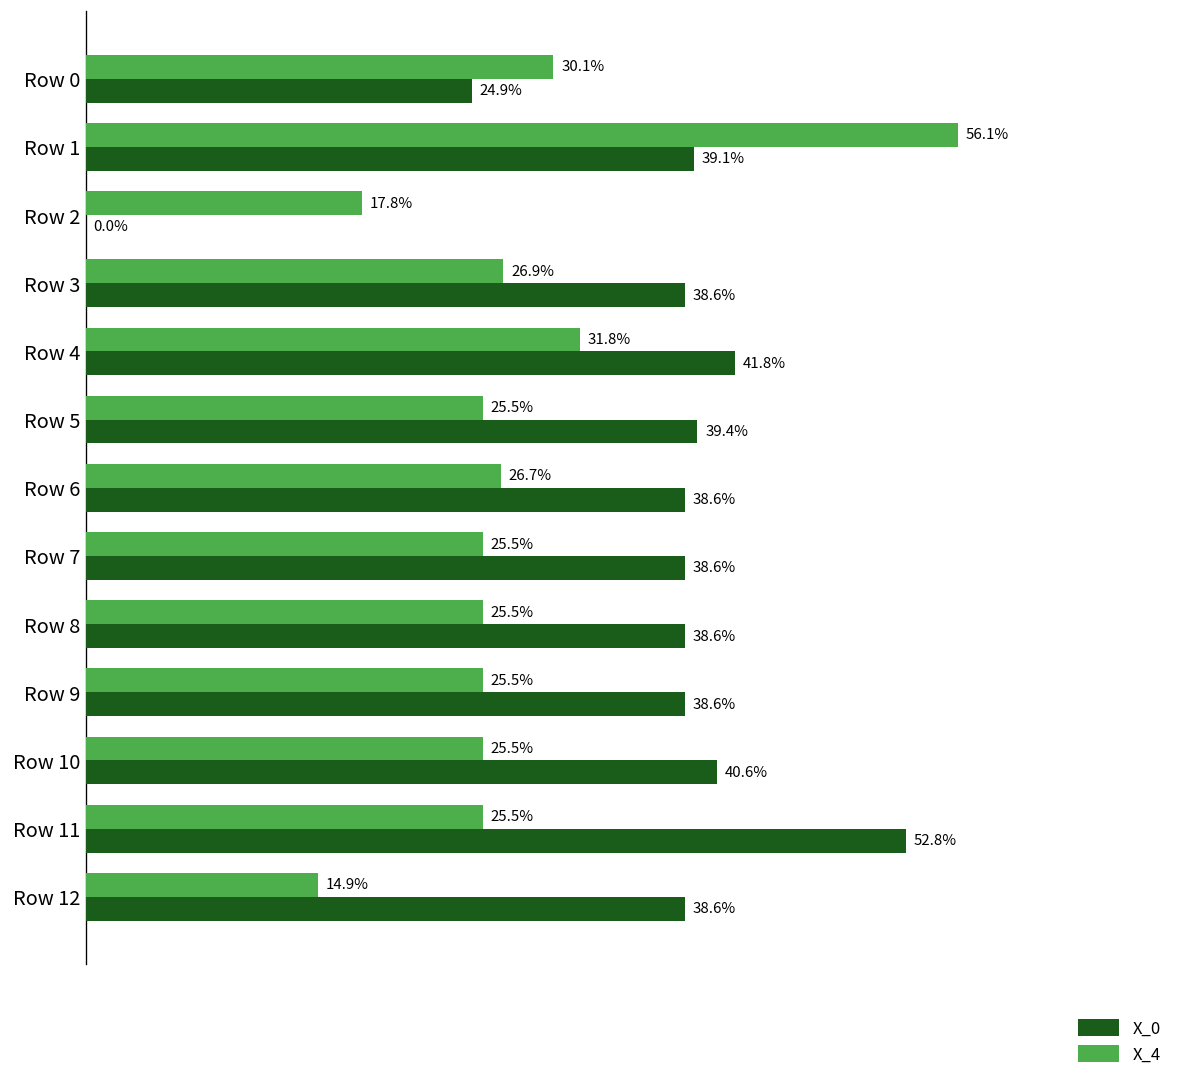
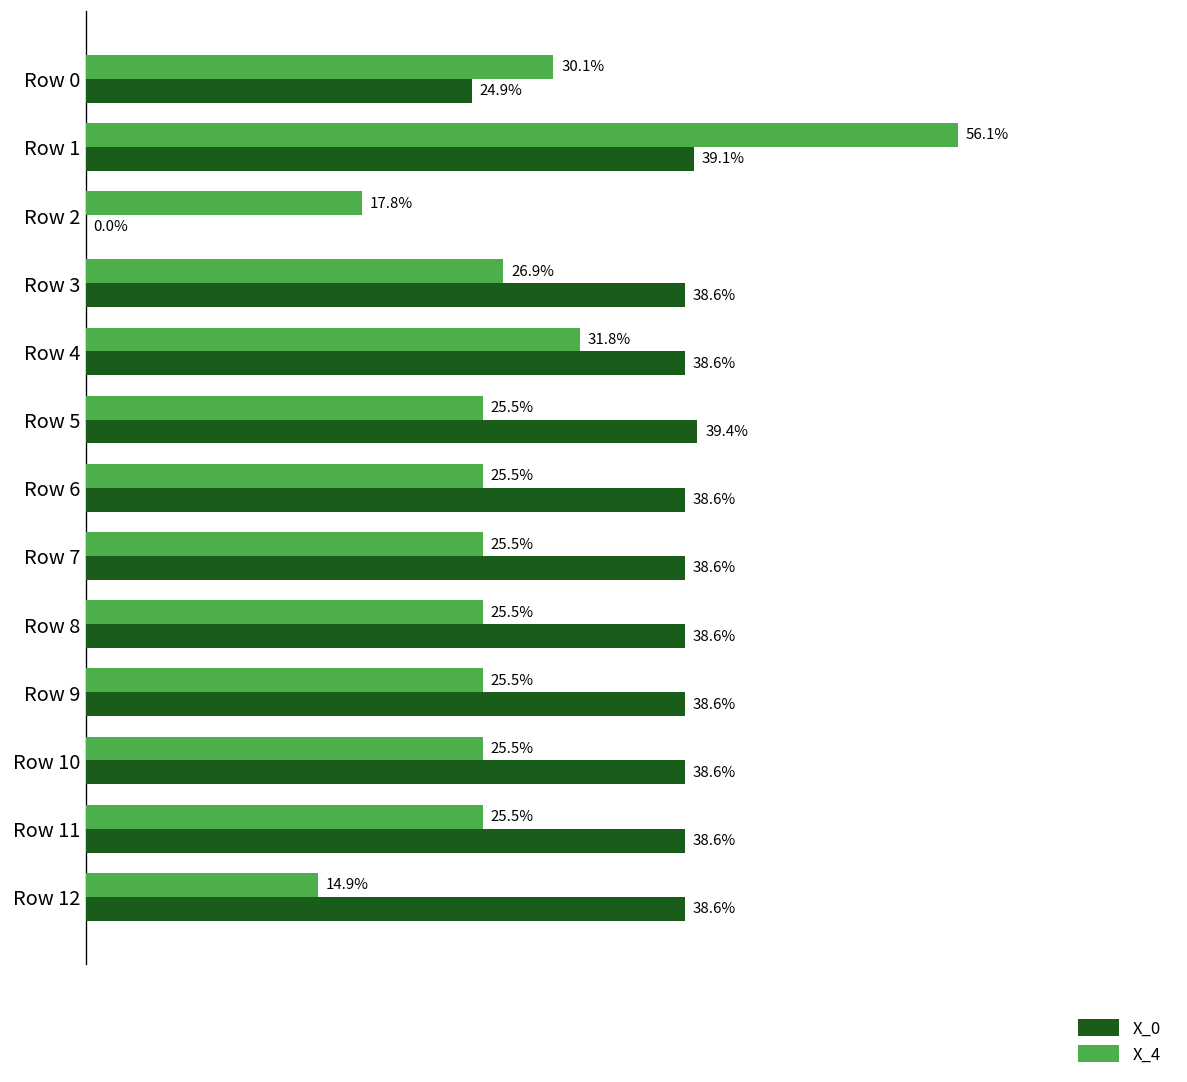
X_0, Row 4: 41.8% -> 38.6%
X_4, Row 6: 26.7% -> 25.5%
X_0, Row 10: 40.6% -> 38.6%
X_0, Row 11: 52.8% -> 38.6%
